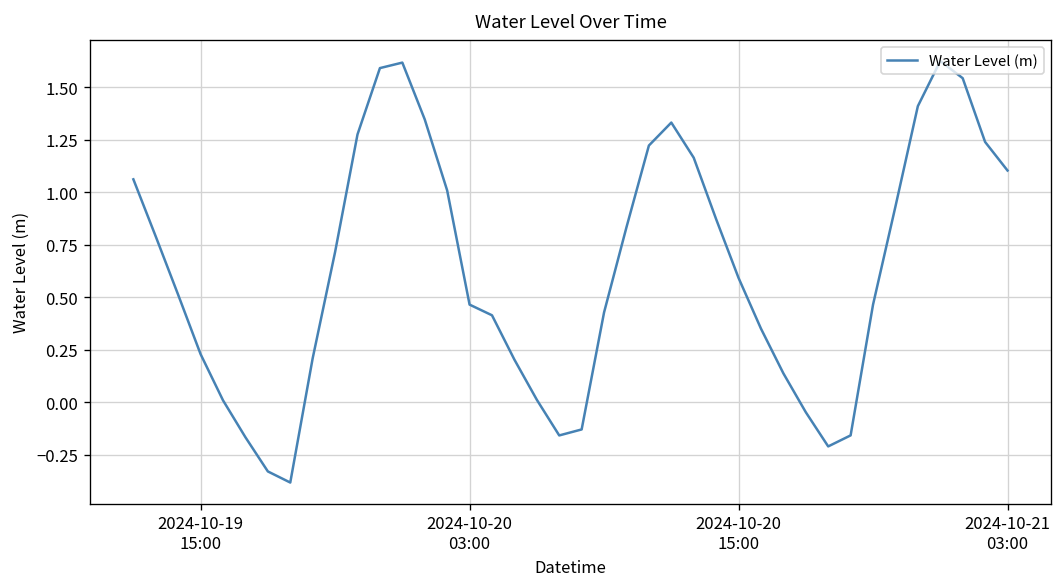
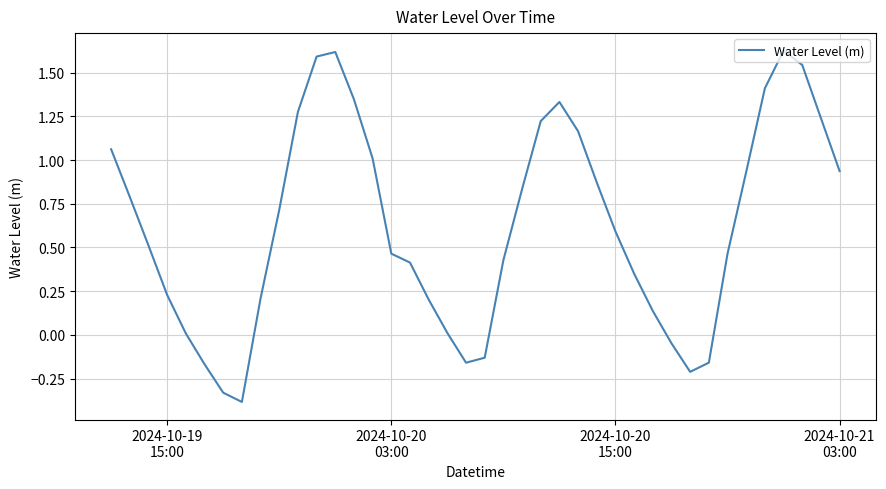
2024-10-21 03:00: 1.10 -> 0.94
